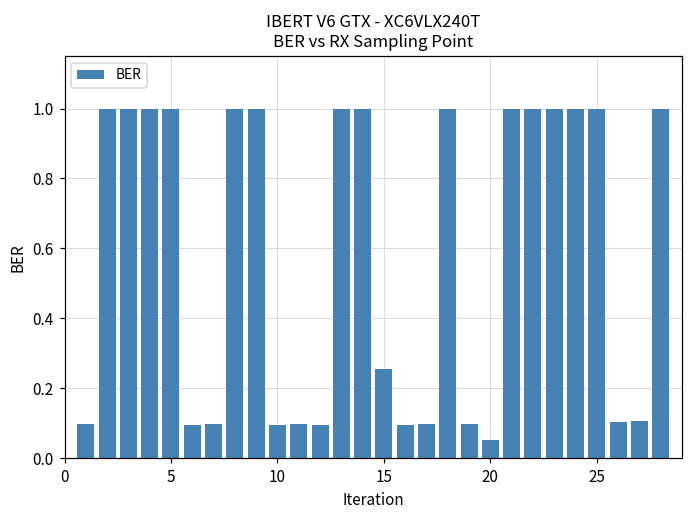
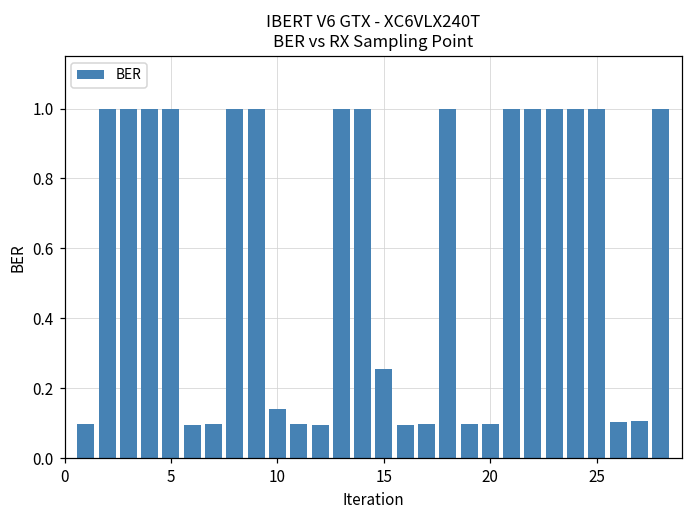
10: 0.10 -> 0.14
20: 0.05 -> 0.10
